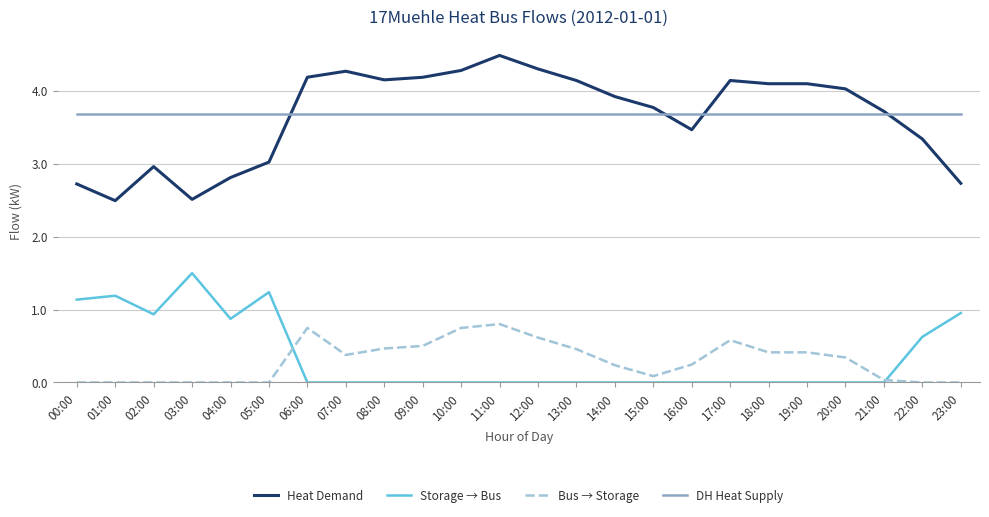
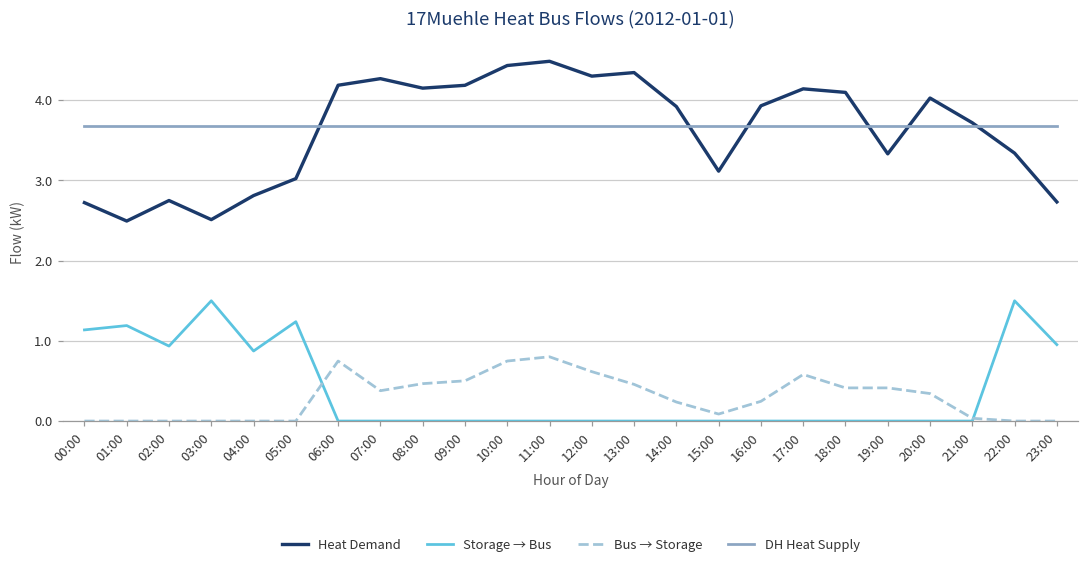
Heat Demand, 02:00: 3.0 -> 2.7
Heat Demand, 10:00: 4.3 -> 4.4
Heat Demand, 13:00: 4.1 -> 4.3
Heat Demand, 15:00: 3.8 -> 3.1
Heat Demand, 16:00: 3.5 -> 3.9
Heat Demand, 19:00: 4.1 -> 3.3
Storage → Bus, 22:00: 0.6 -> 1.5
